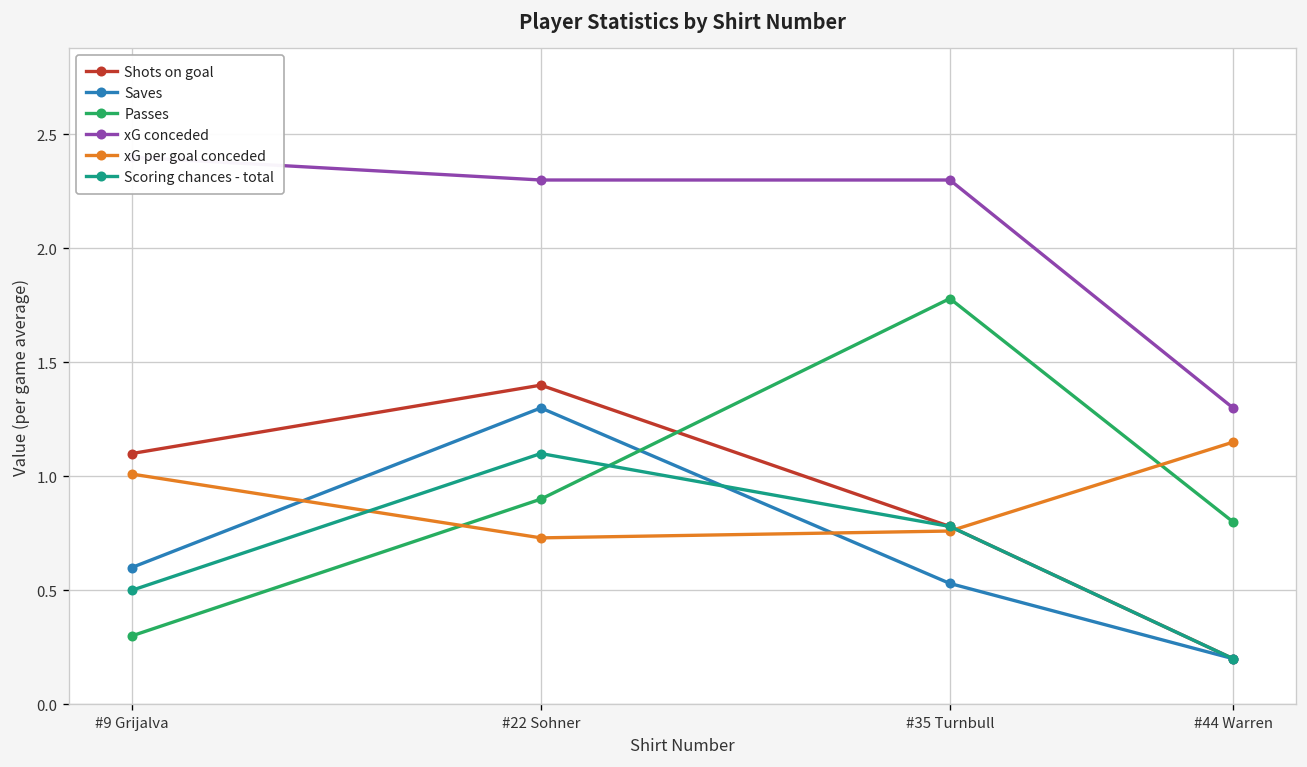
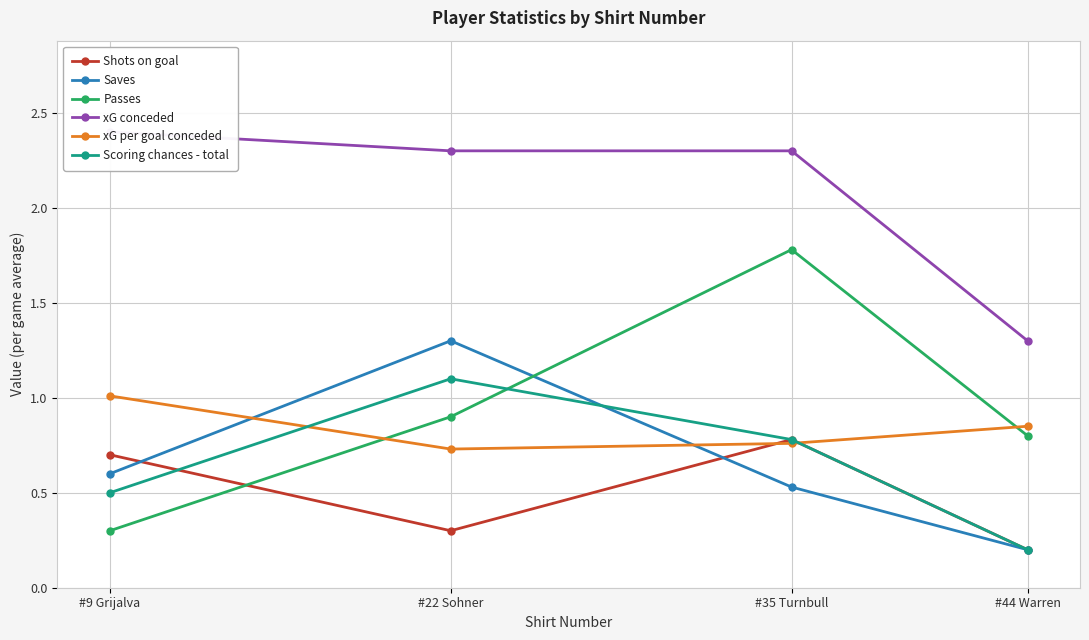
Shots on goal, #9 Grijalva: 1.1 -> 0.7
Shots on goal, #22 Sohner: 1.4 -> 0.3
xG per goal conceded, #44 Warren: 1.15 -> 0.85
